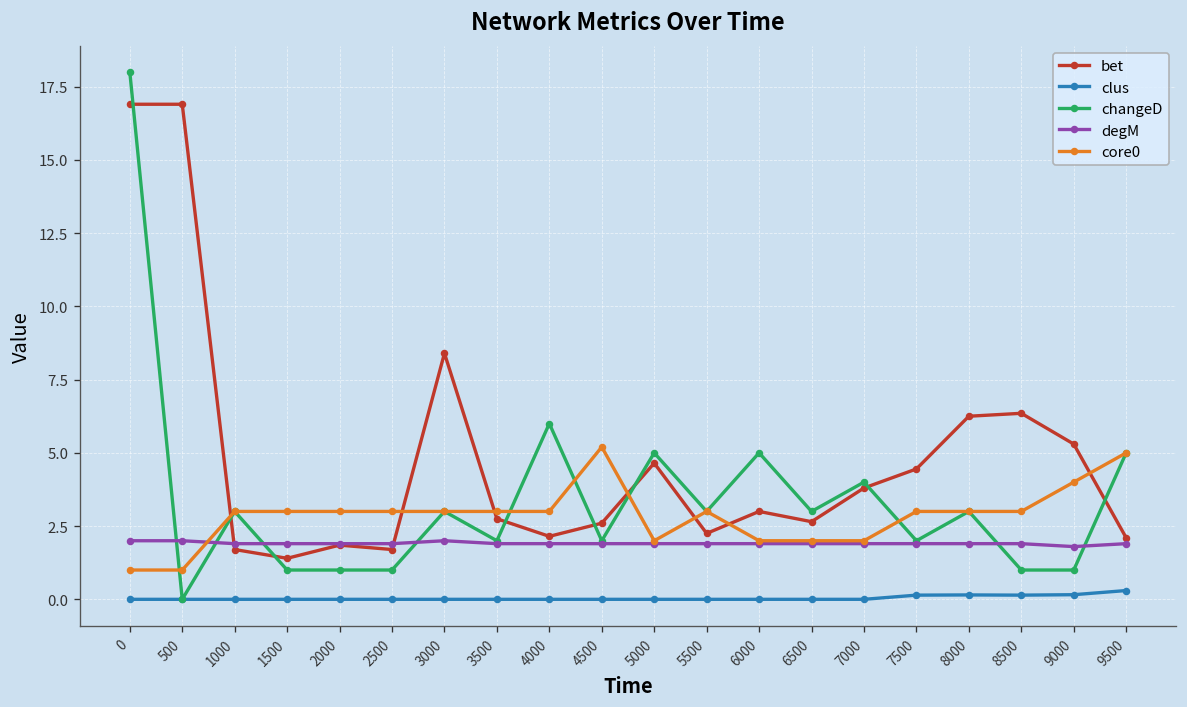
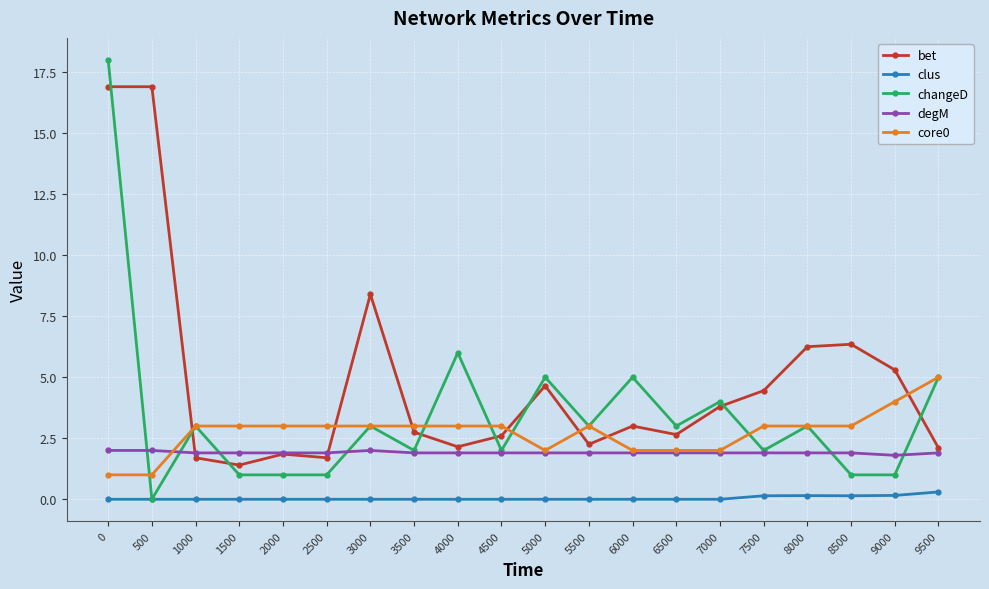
core0, 4500: 5.2 -> 3.0
